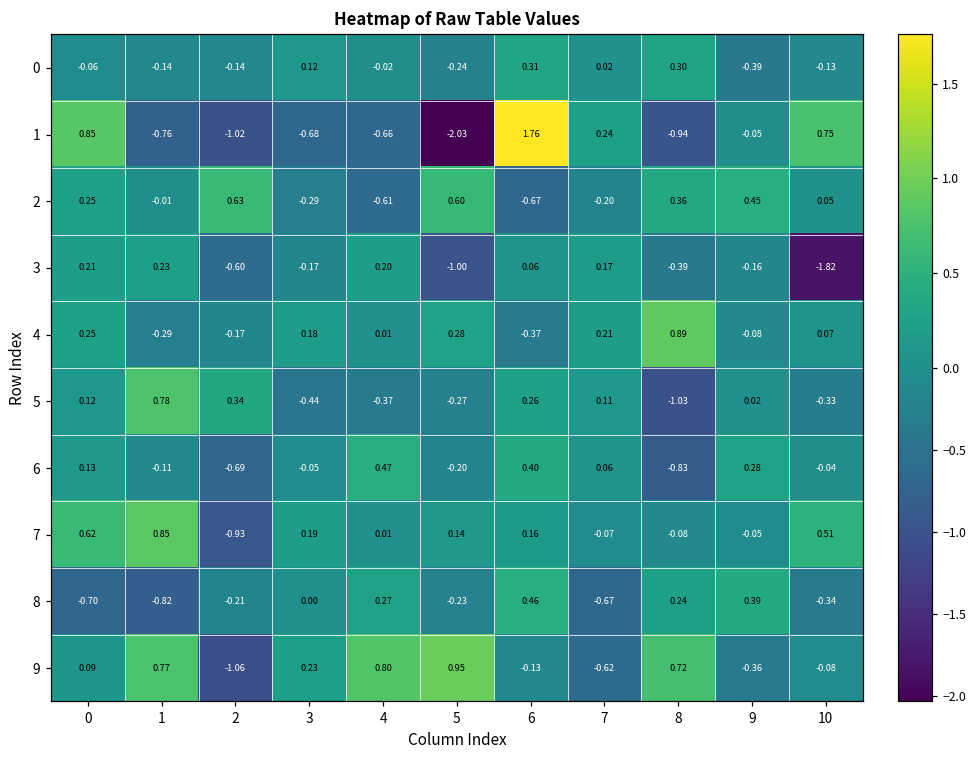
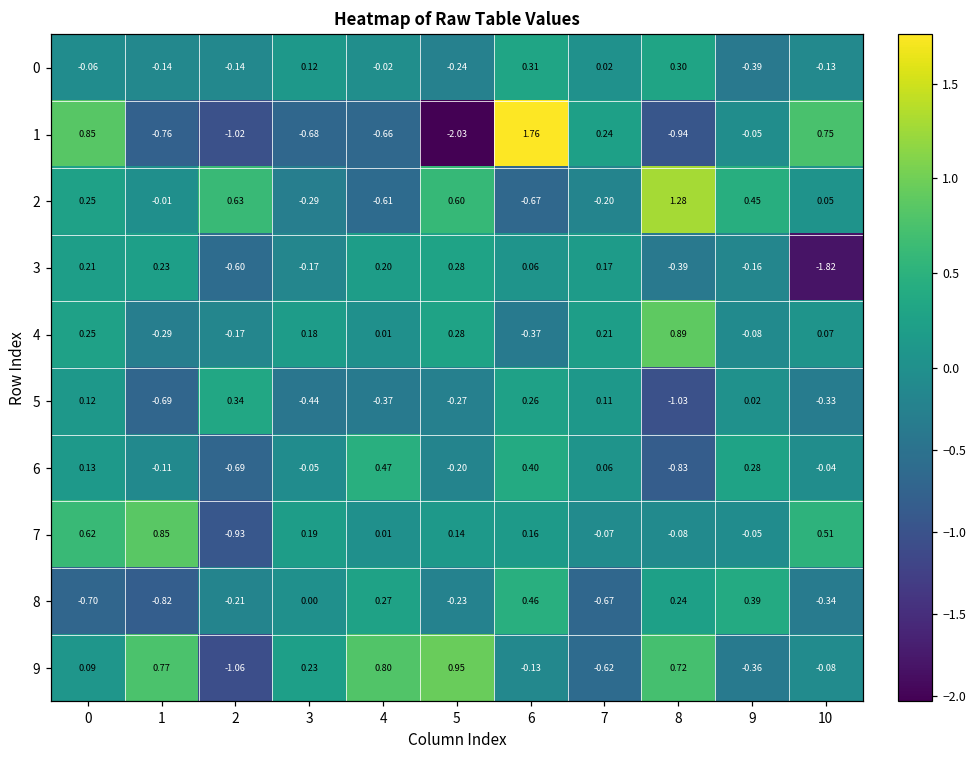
2, 8: 0.36 -> 1.28
3, 5: -1.00 -> 0.28
5, 1: 0.78 -> -0.69
